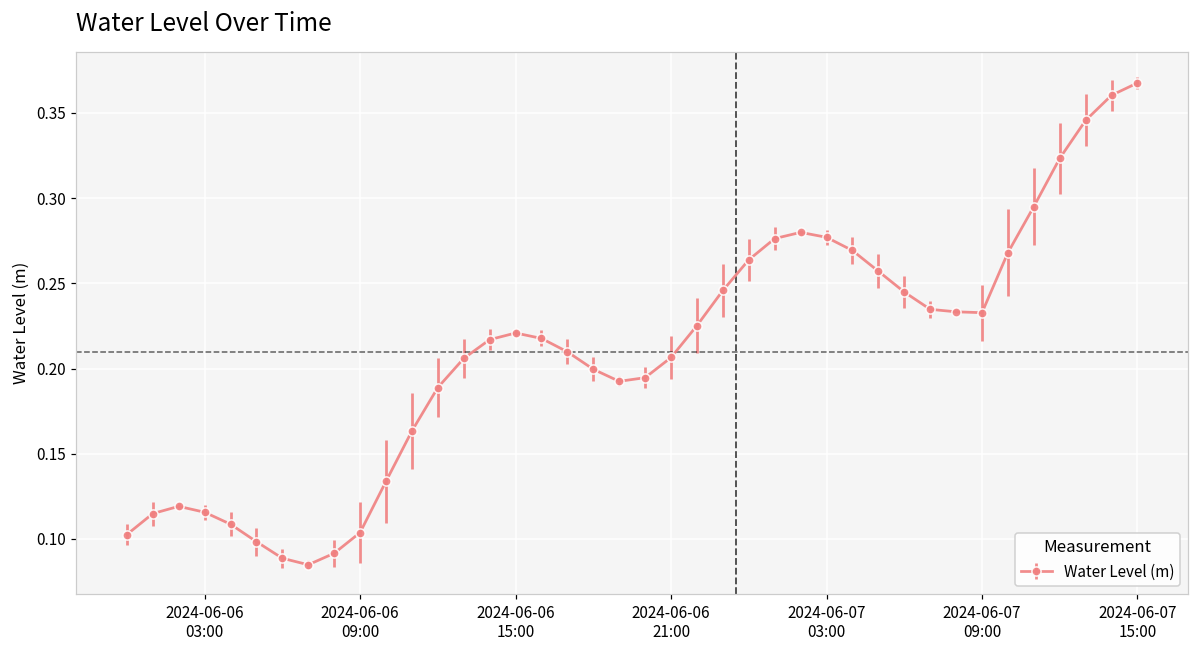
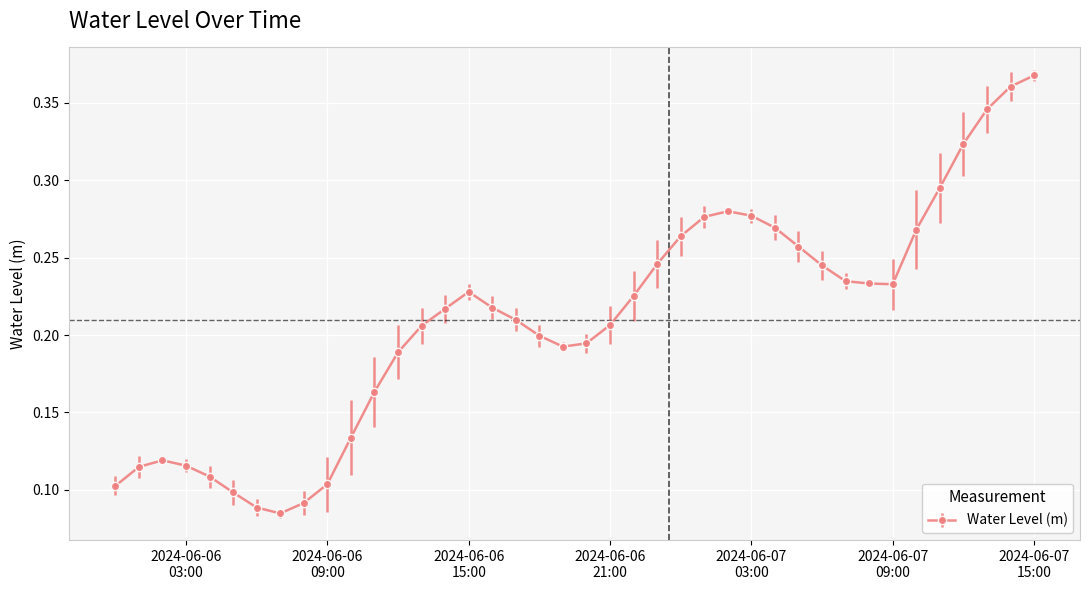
2024-06-06 15:00: 0.221 -> 0.228
